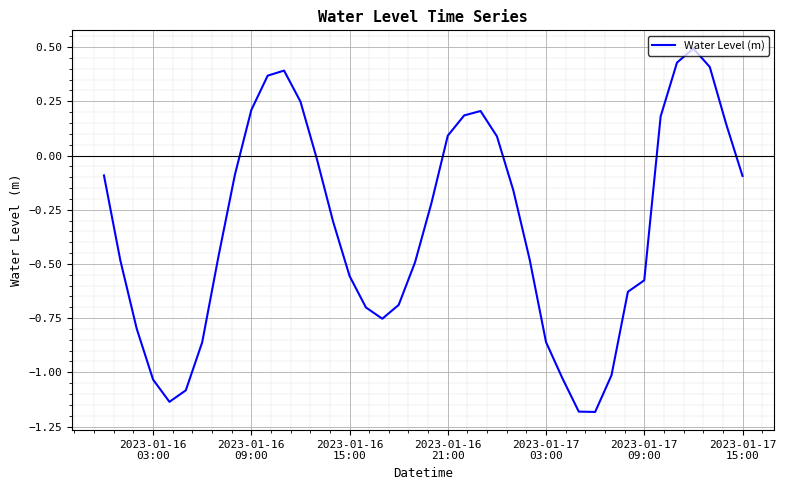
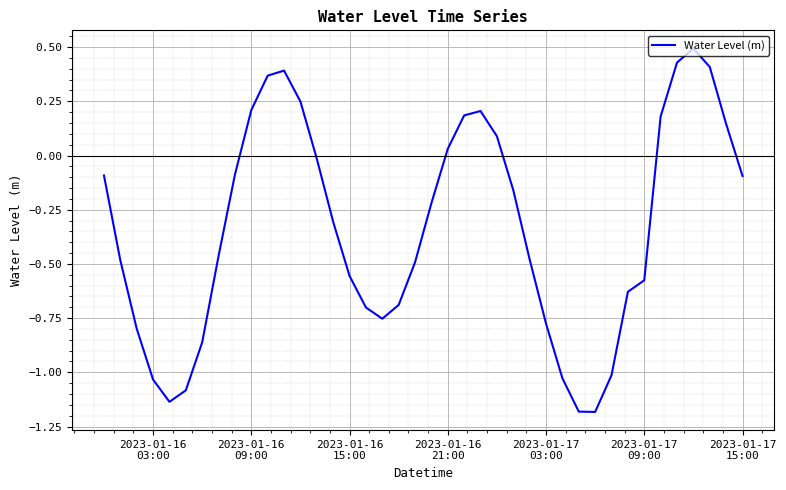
2023-01-16 21:00: 0.09 -> 0.03
2023-01-17 03:00: -0.86 -> -0.78
